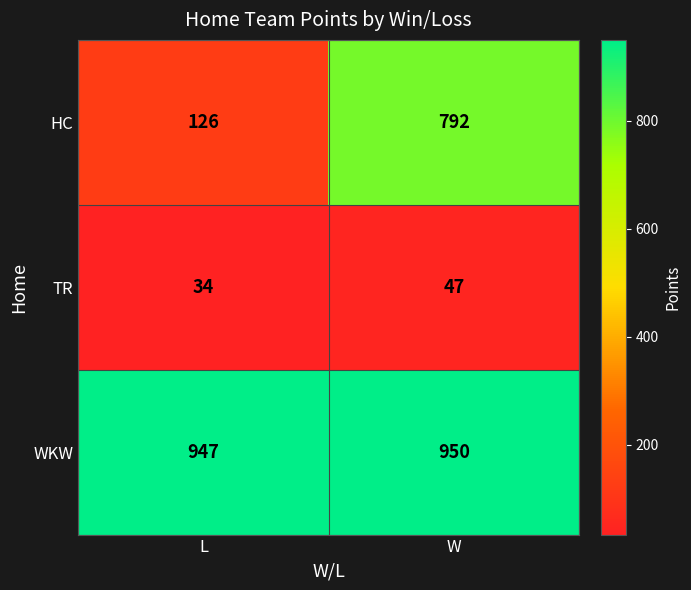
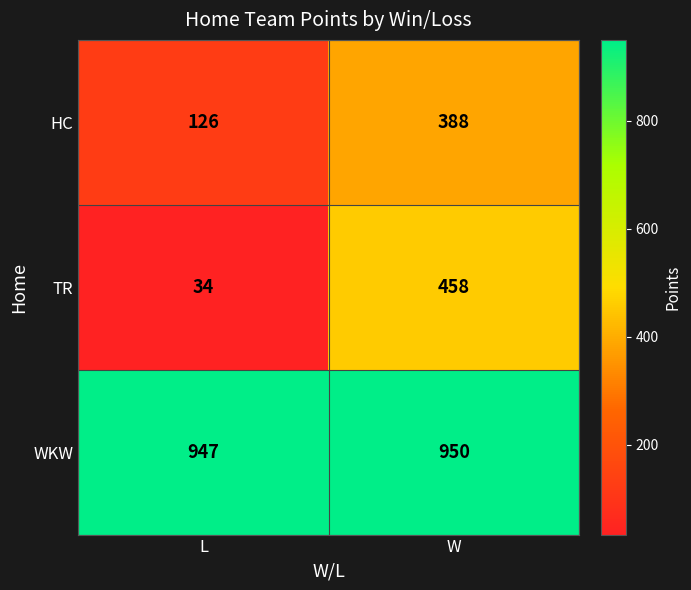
HC, W: 792 -> 388
TR, W: 47 -> 458
